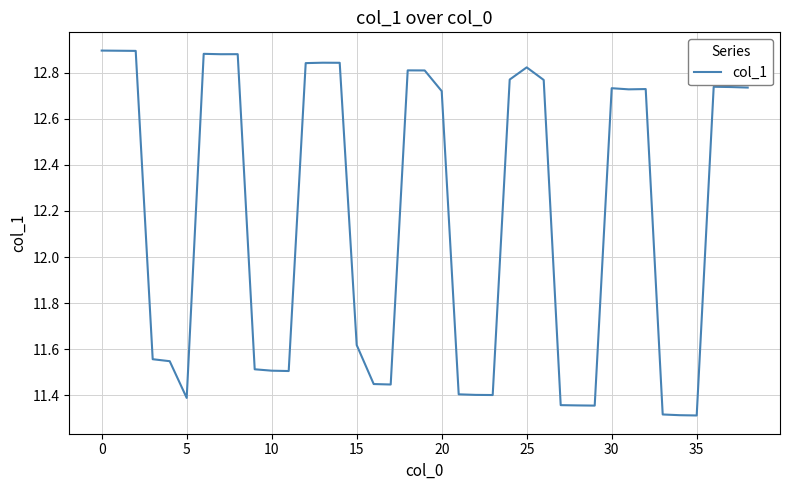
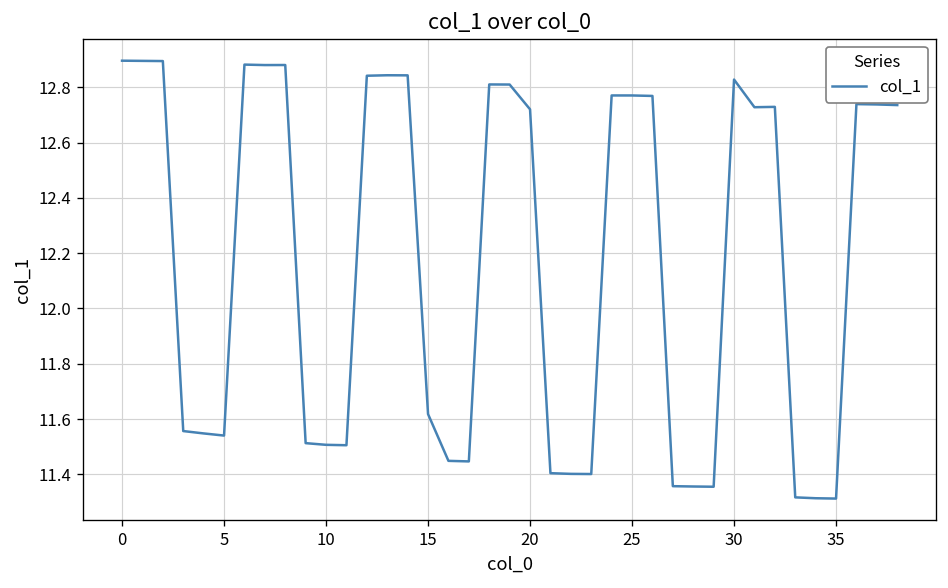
5: 11.39 -> 11.54
25: 12.82 -> 12.77
30: 12.73 -> 12.83
